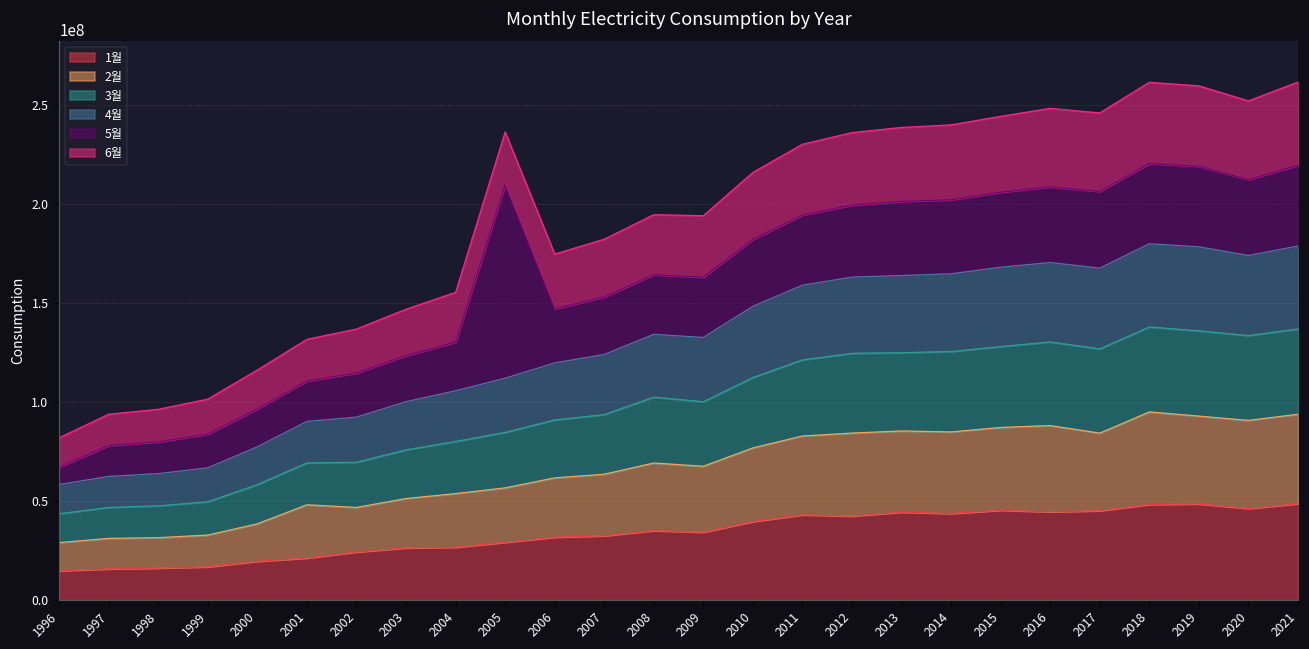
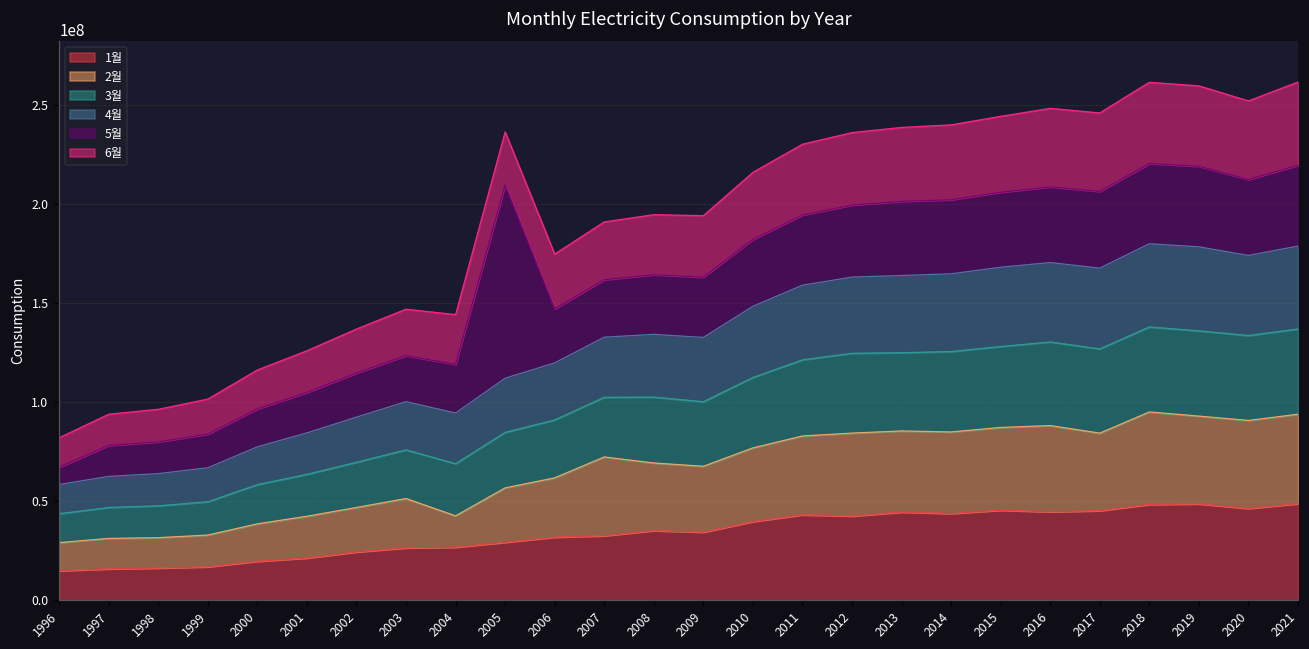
2월, 2001: 27000000 -> 21000000
2월, 2004: 27000000 -> 16000000
2월, 2007: 31000000 -> 40000000
